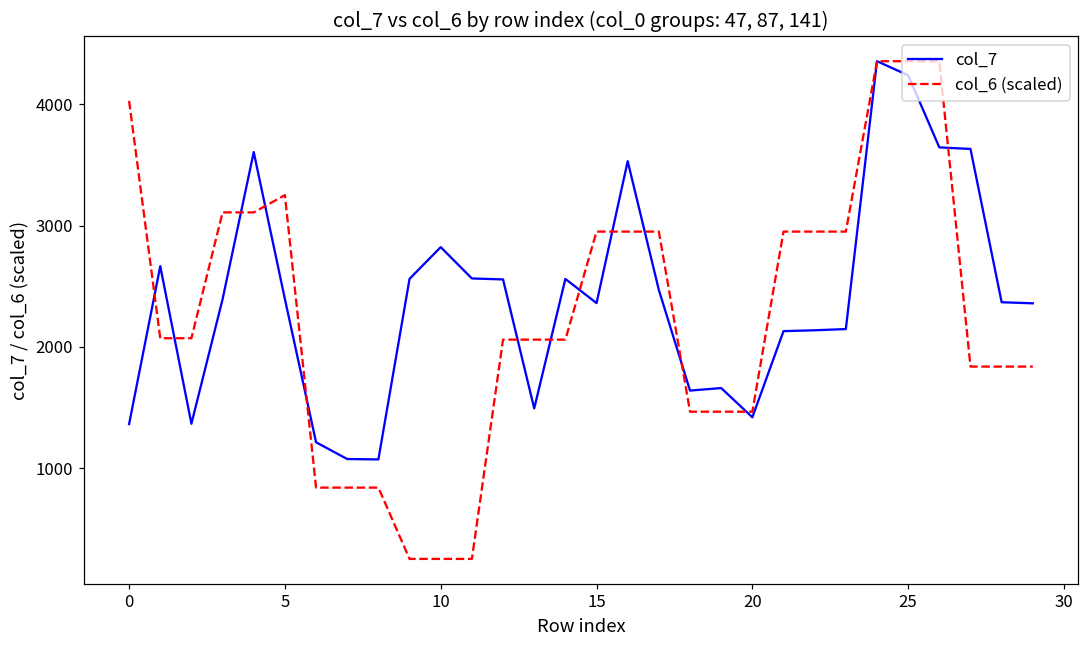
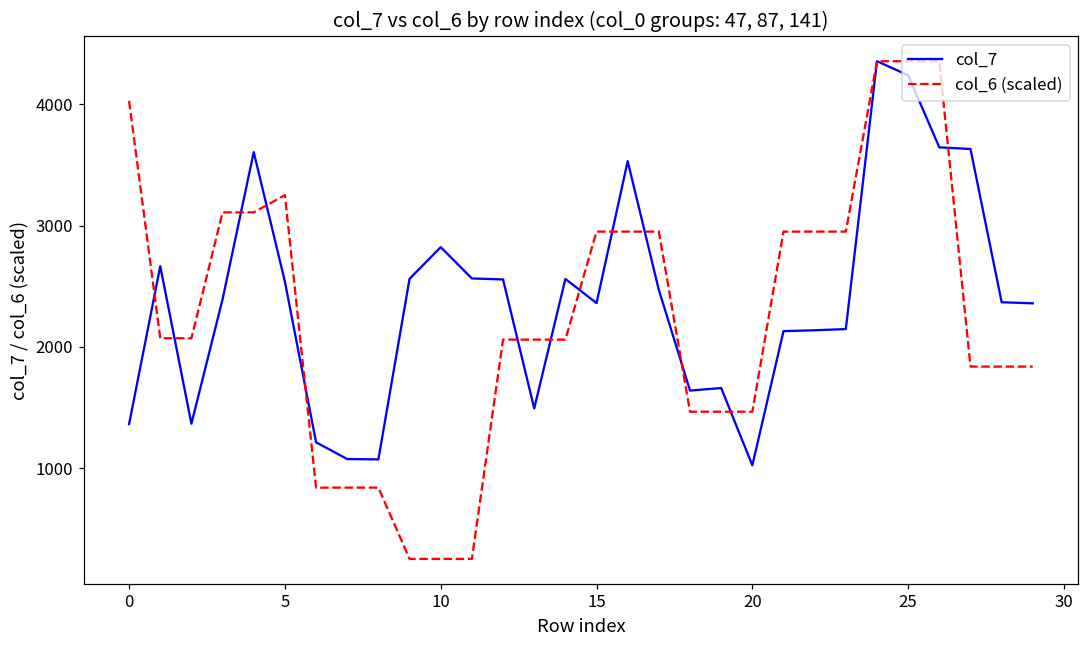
col_7, 5: 2390 -> 2540
col_7, 20: 1420 -> 1020
